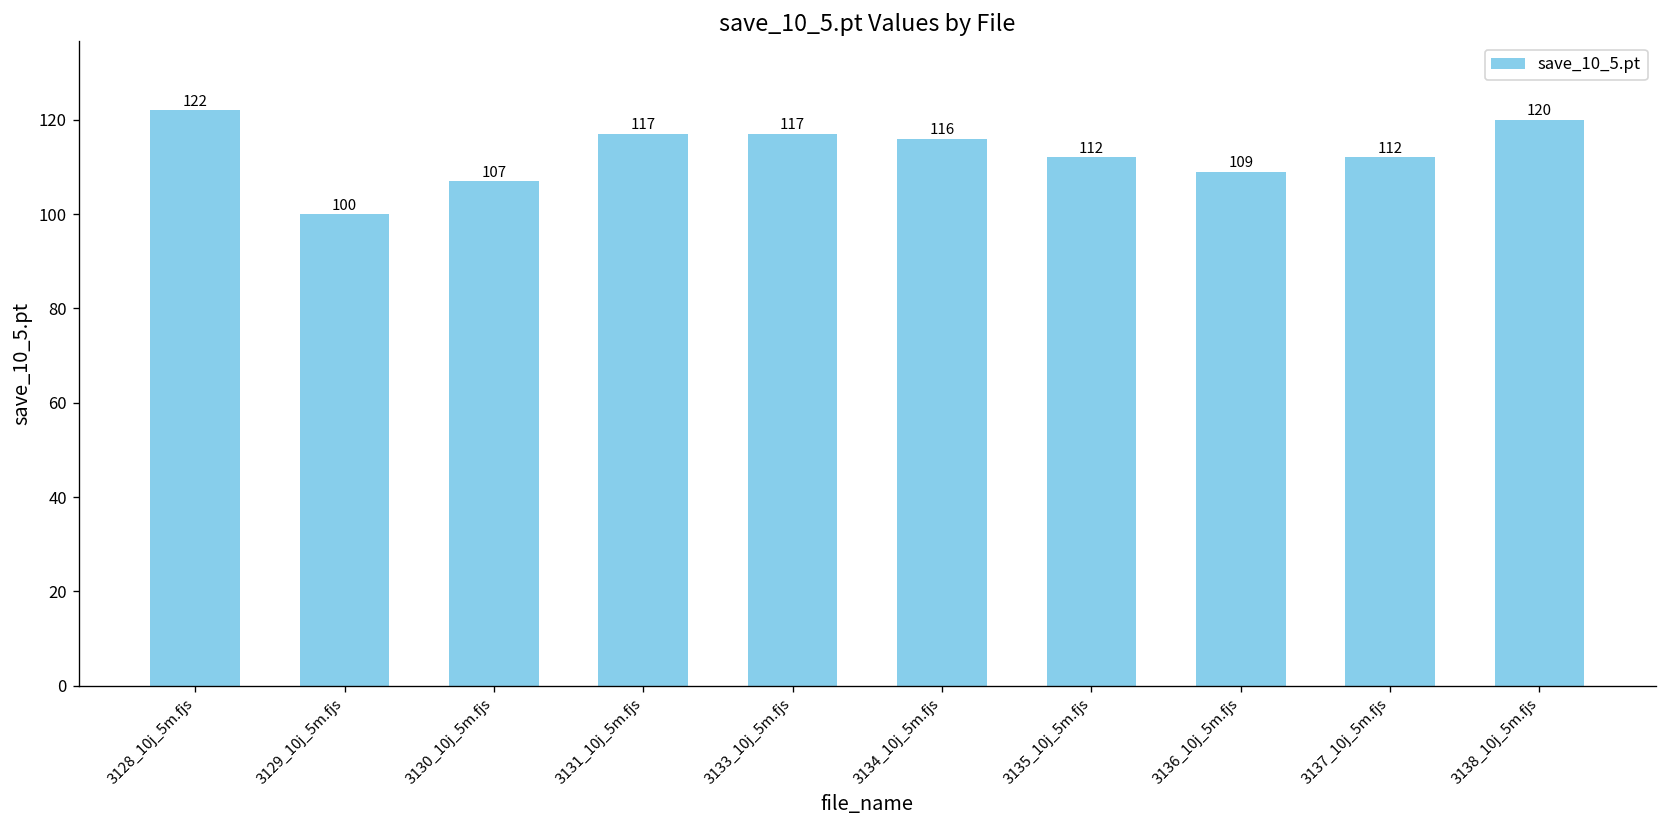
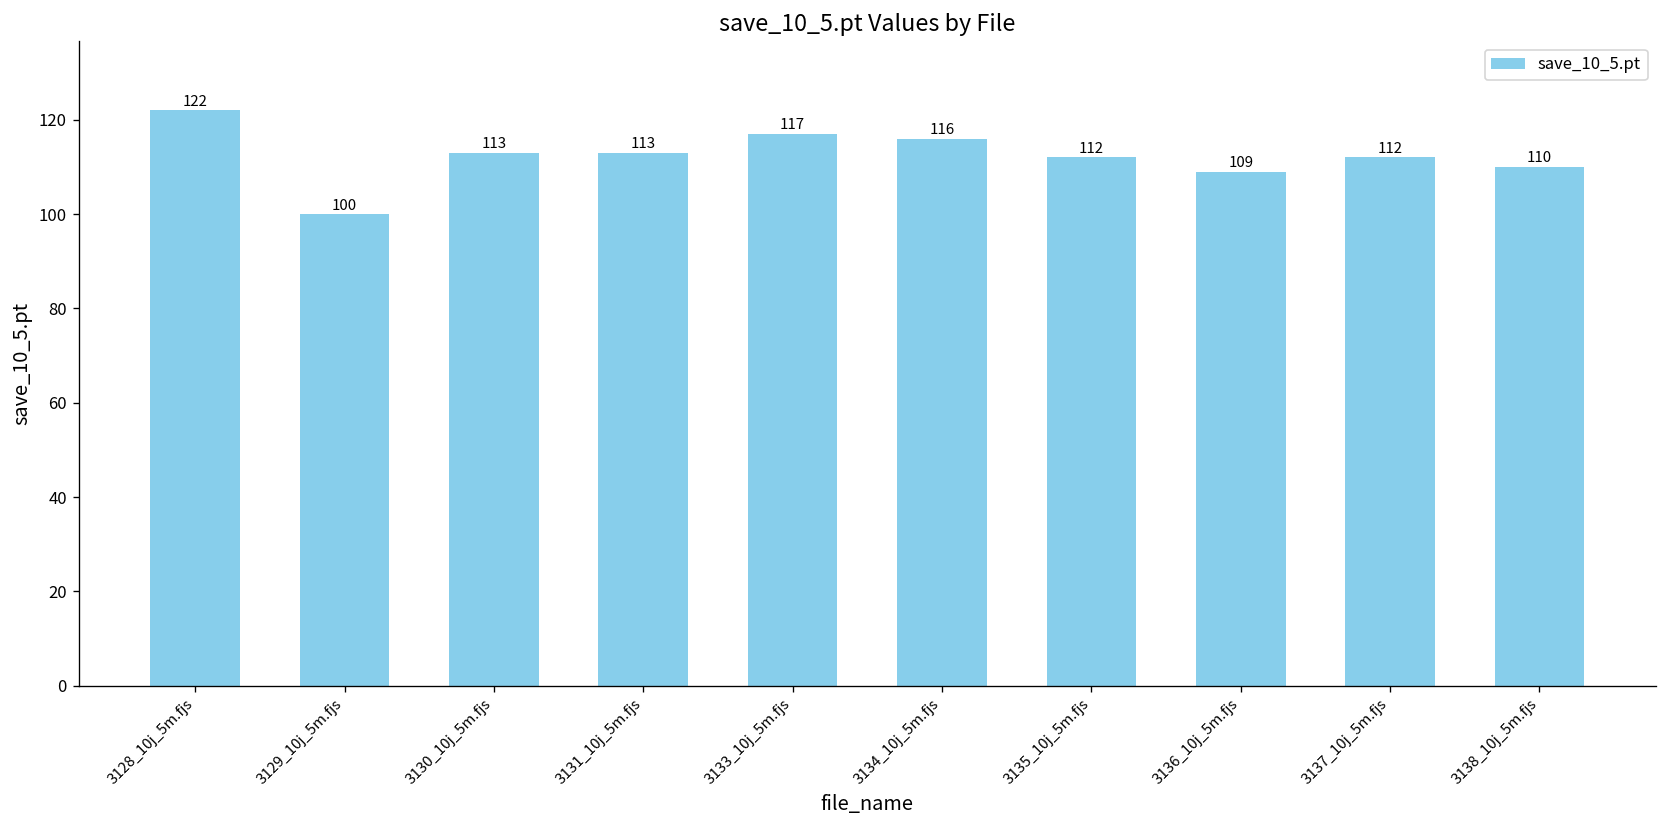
3130_10j_5m.fjs: 107 -> 113
3131_10j_5m.fjs: 117 -> 113
3138_10j_5m.fjs: 120 -> 110
